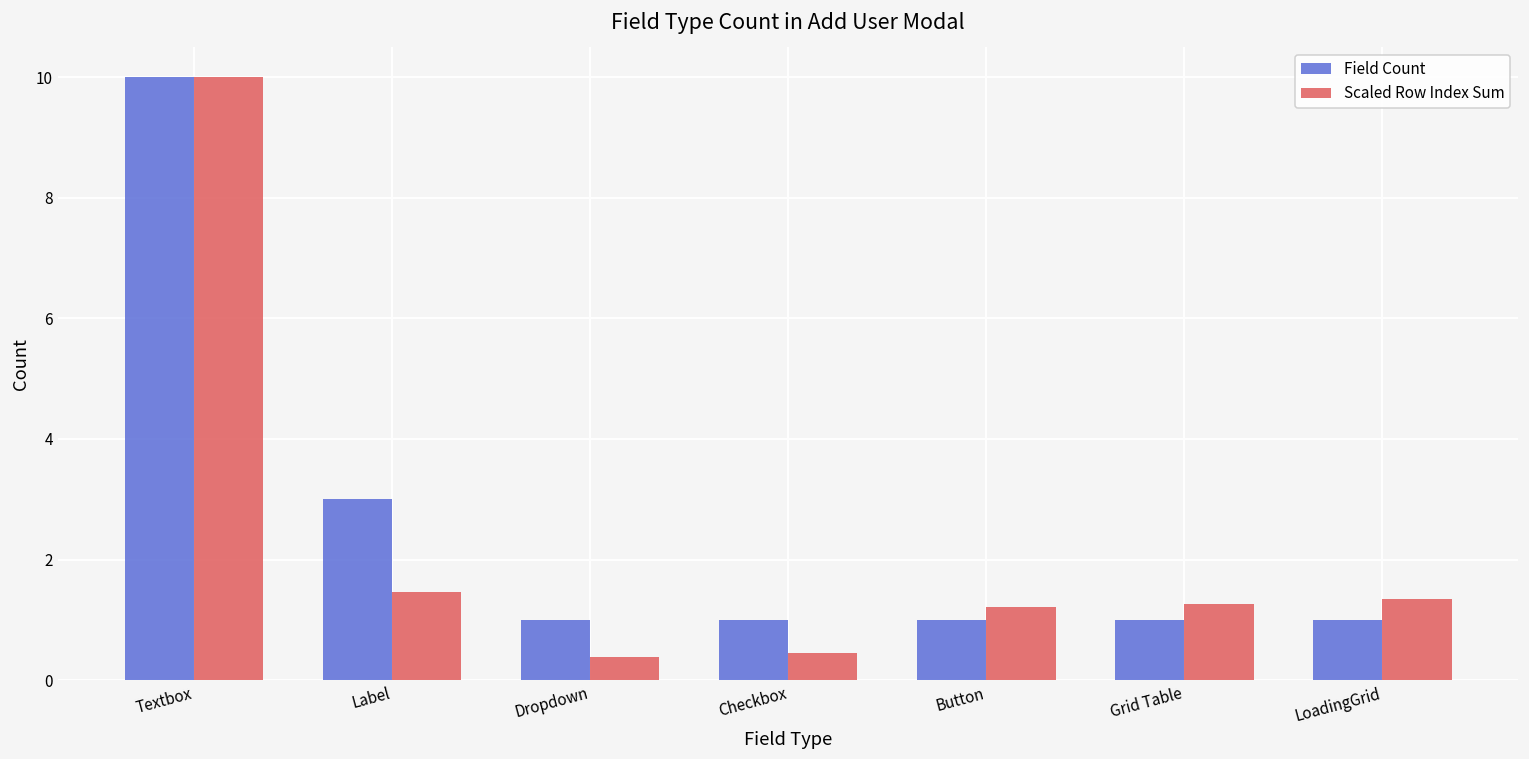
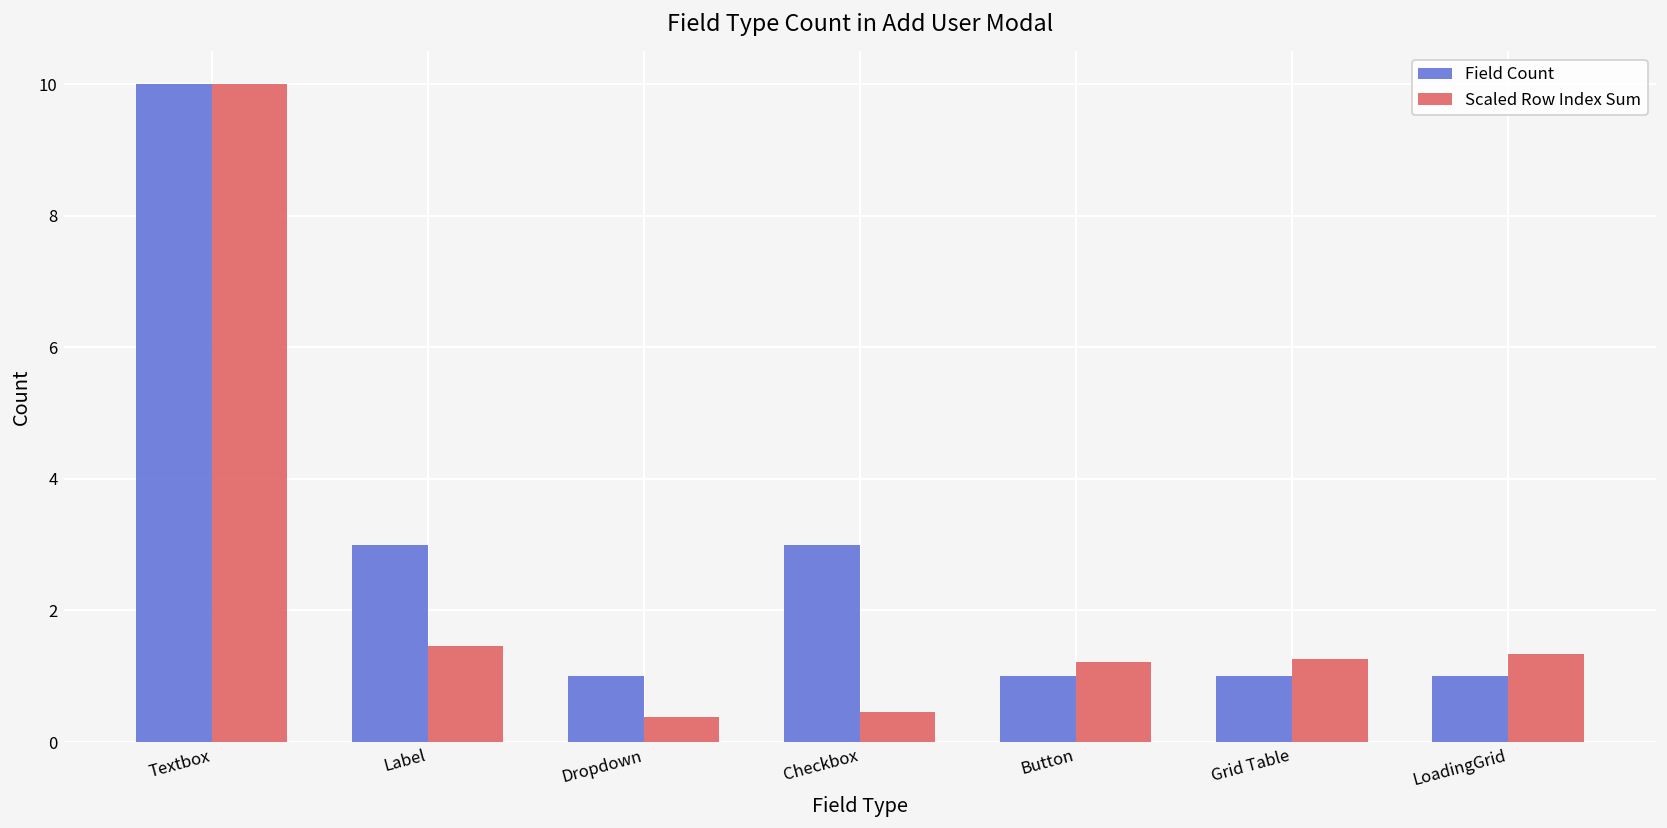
Field Count, Checkbox: 1 -> 3
